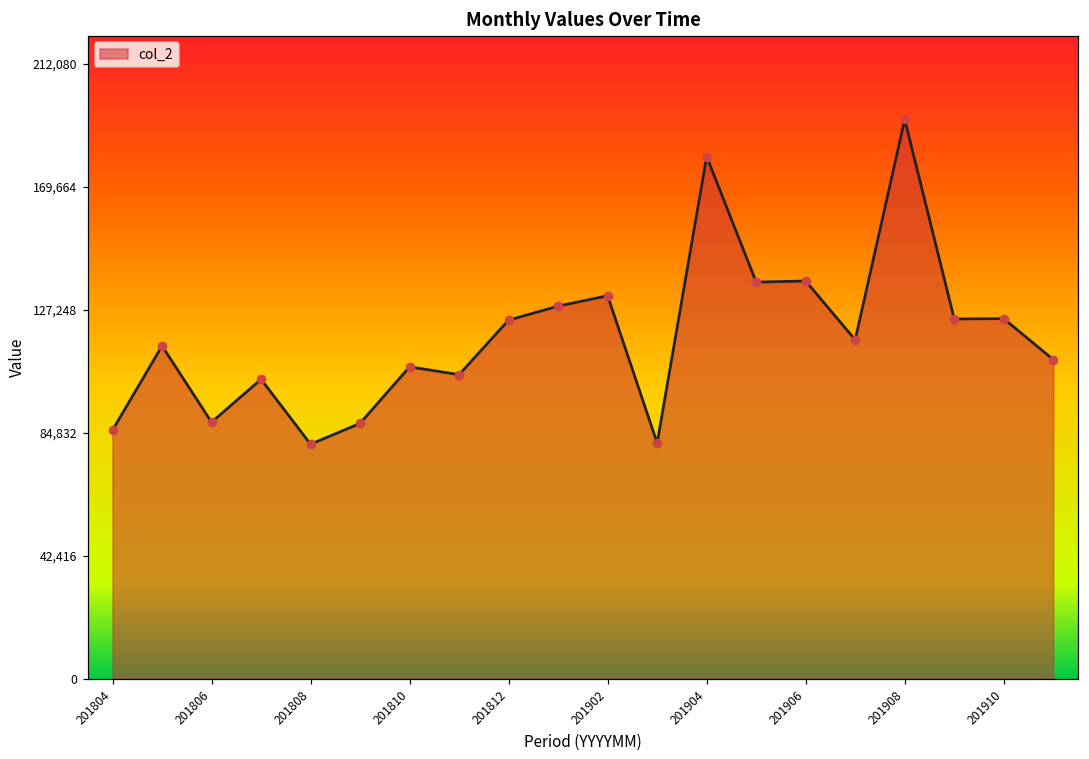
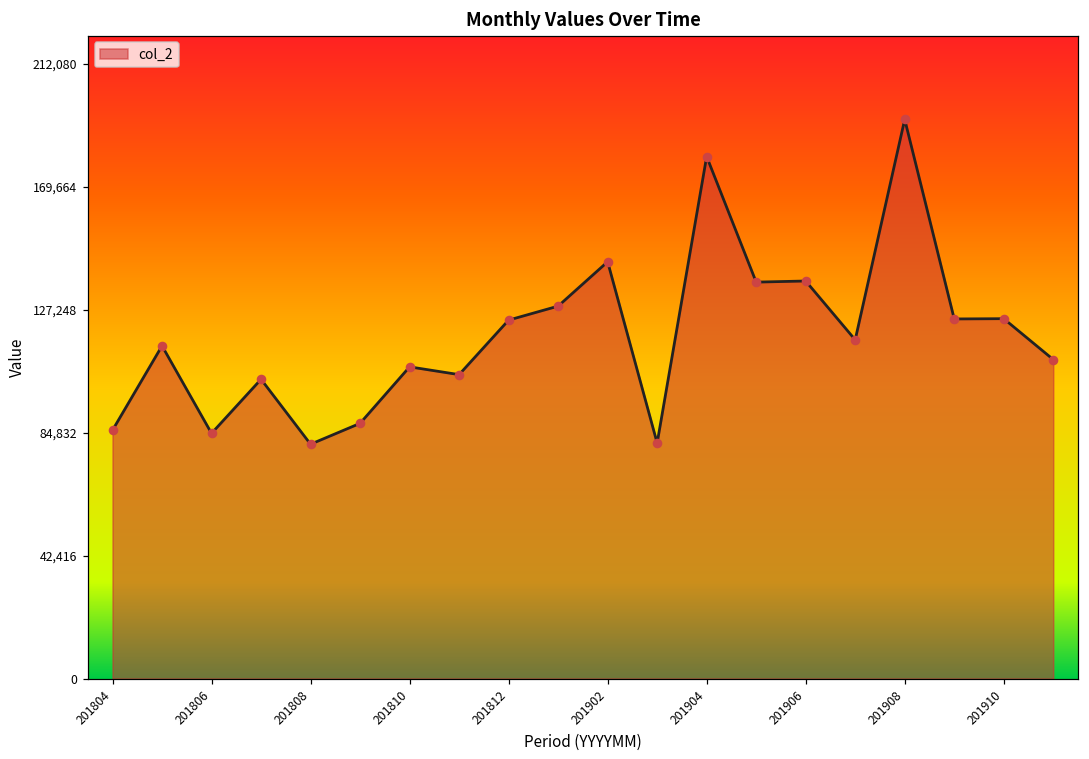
201806: 88,000 -> 85,000
201902: 132,000 -> 144,000
